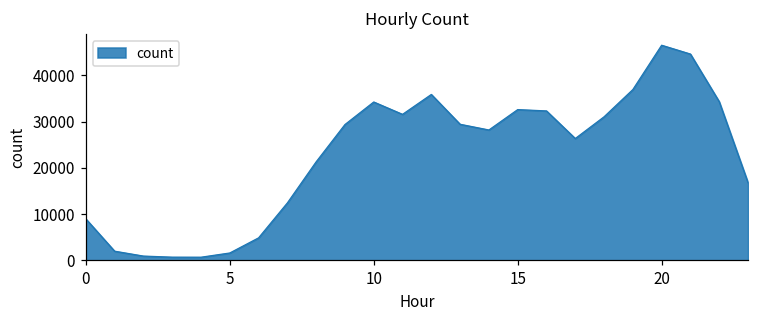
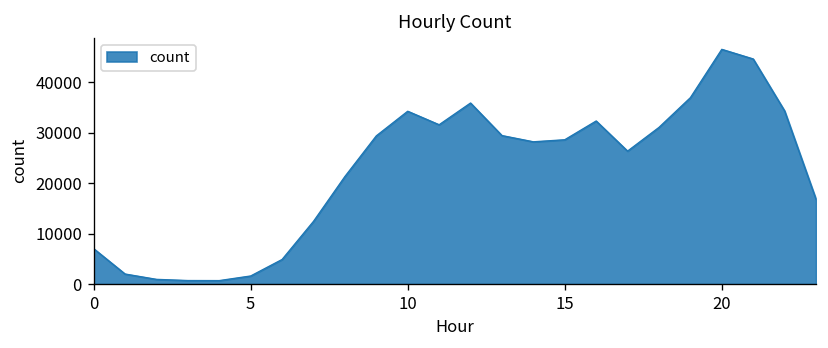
0: 9000 -> 7000
15: 33000 -> 29000
